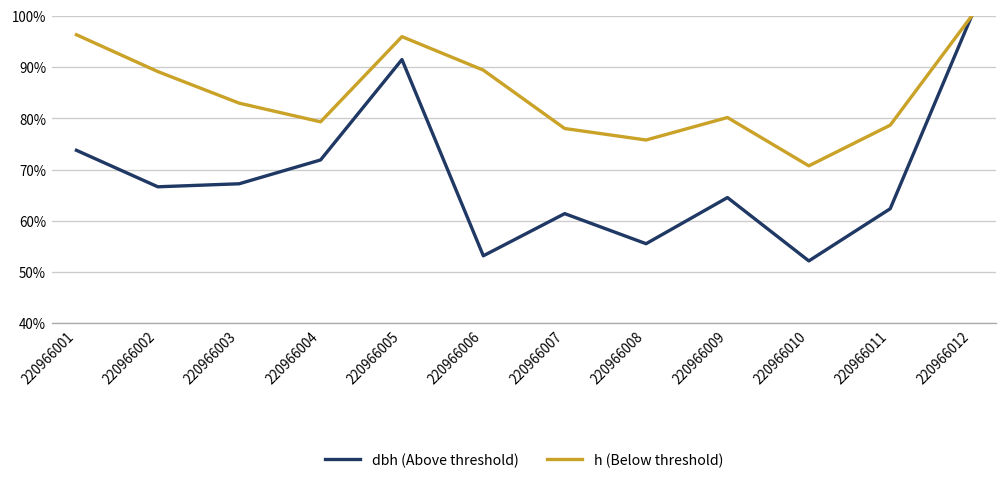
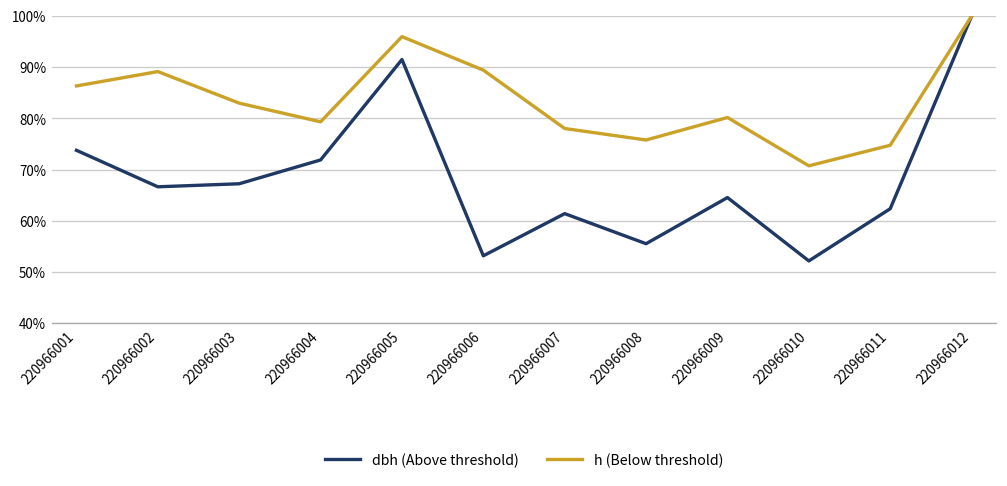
h (Below threshold), 220966001: 96% -> 86%
h (Below threshold), 220966011: 79% -> 75%
